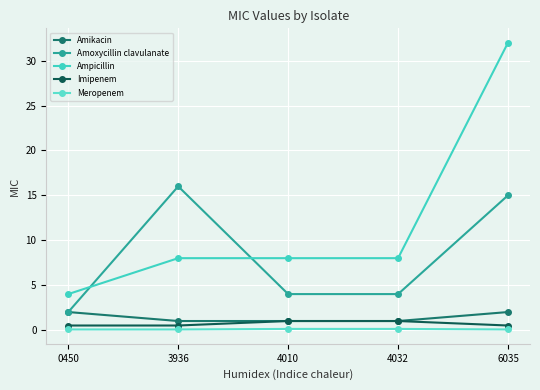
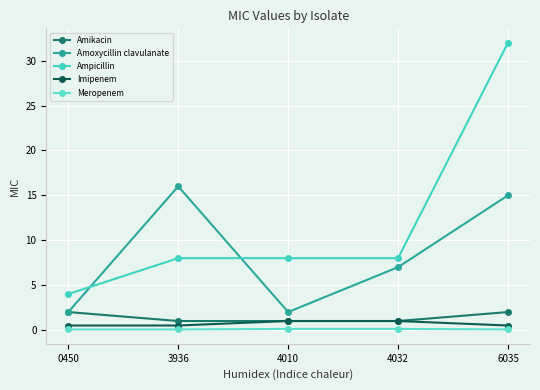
Amoxycillin clavulanate, 4010: 4 -> 2
Amoxycillin clavulanate, 4032: 4 -> 7
